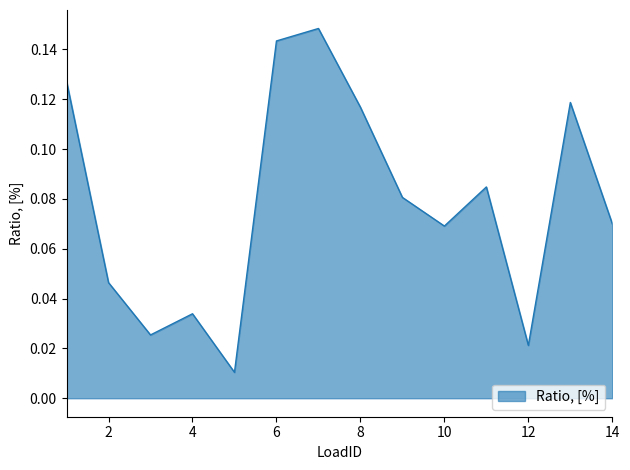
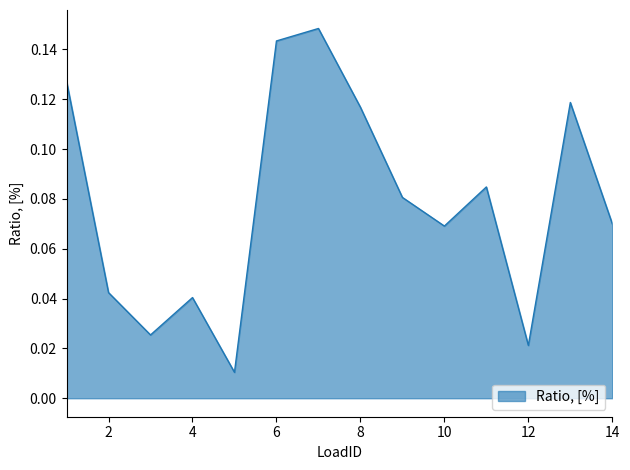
2: 0.046 -> 0.042
4: 0.034 -> 0.040
